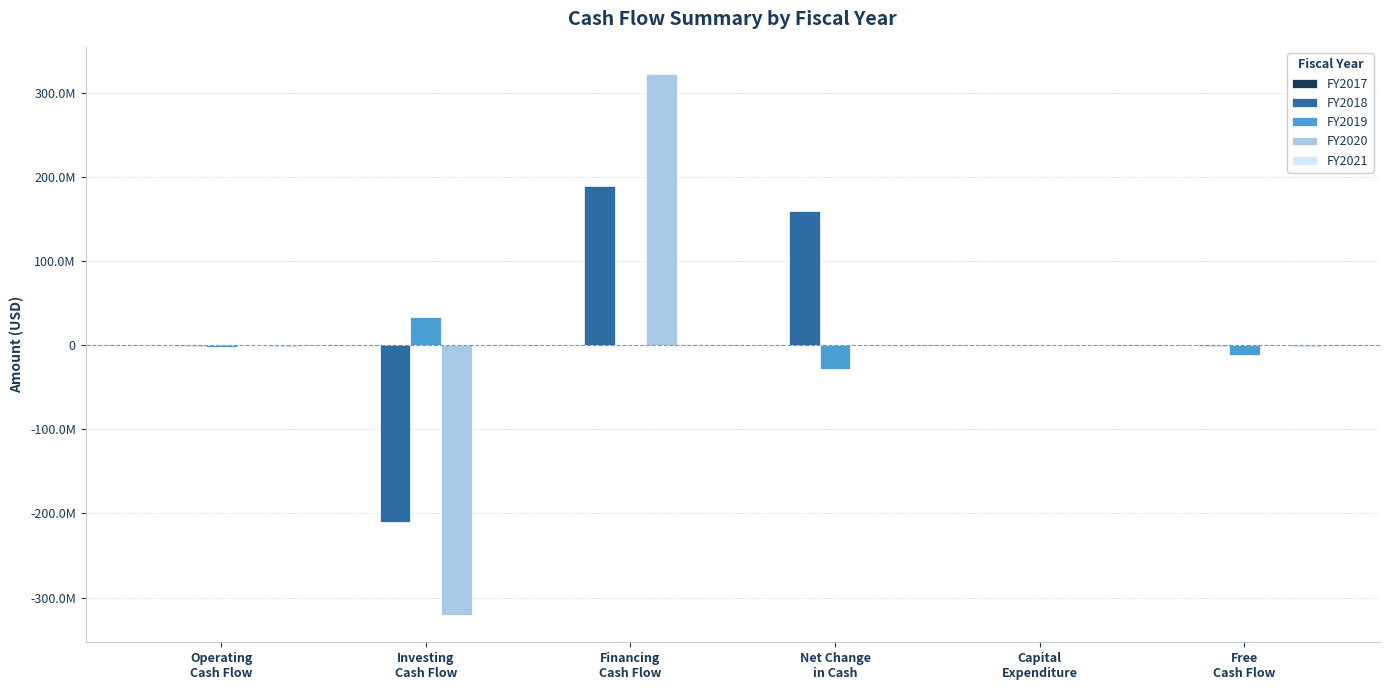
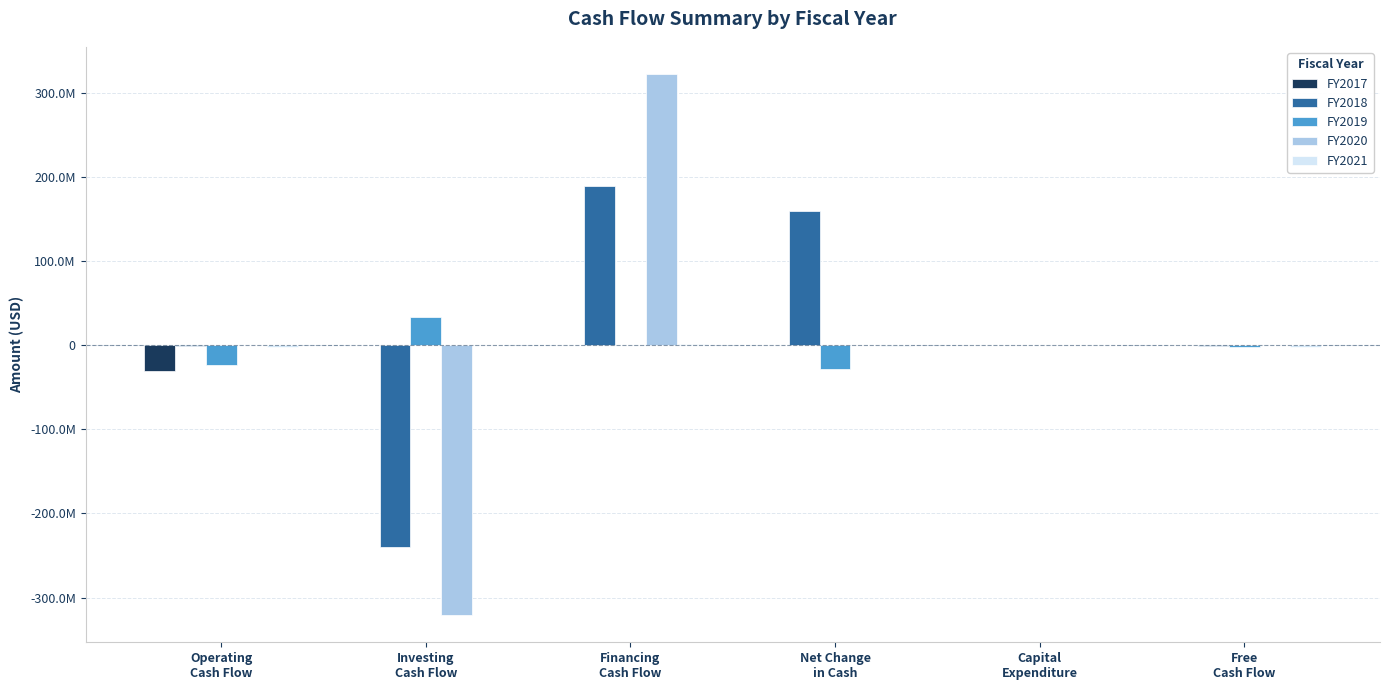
FY2017, Operating Cash Flow: 0 -> -30000000
FY2019, Operating Cash Flow: 0 -> -20000000
FY2018, Investing Cash Flow: -210000000 -> -240000000
FY2019, Free Cash Flow: -10000000 -> 0
